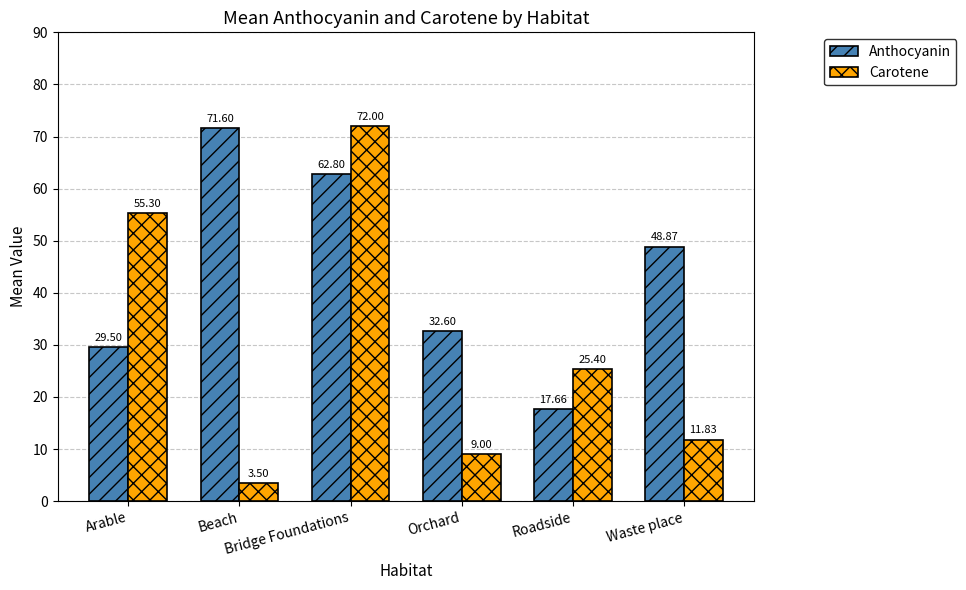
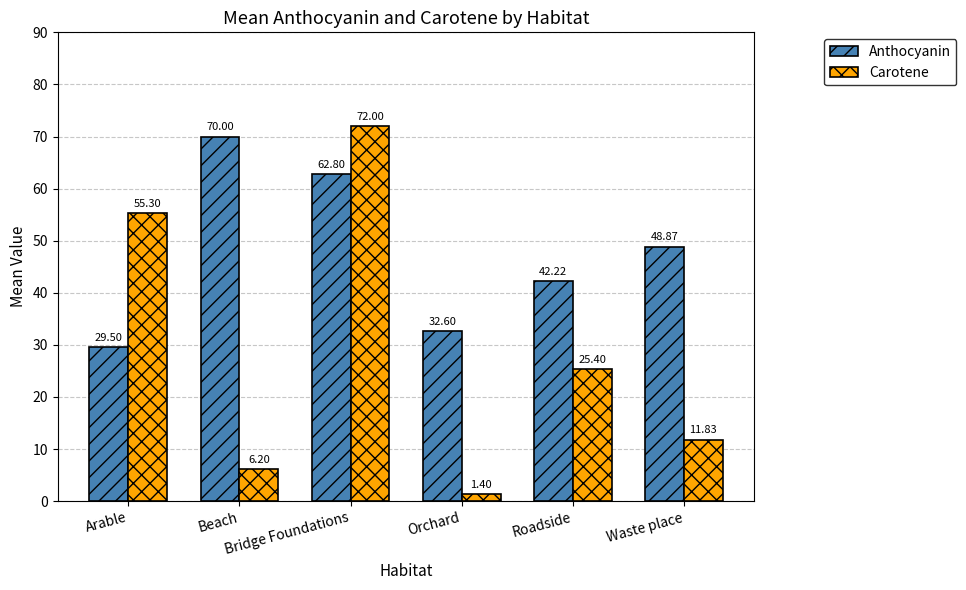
Anthocyanin, Beach: 71.60 -> 70.00
Carotene, Beach: 3.50 -> 6.20
Carotene, Orchard: 9.00 -> 1.40
Anthocyanin, Roadside: 17.66 -> 42.22
